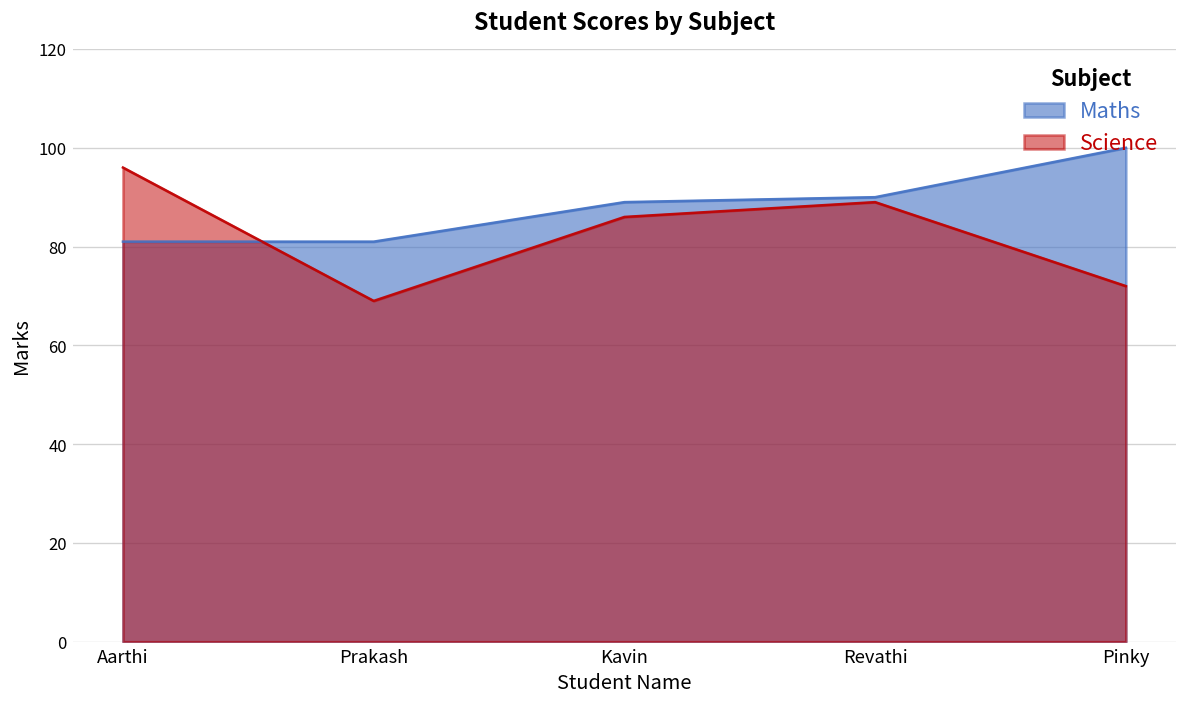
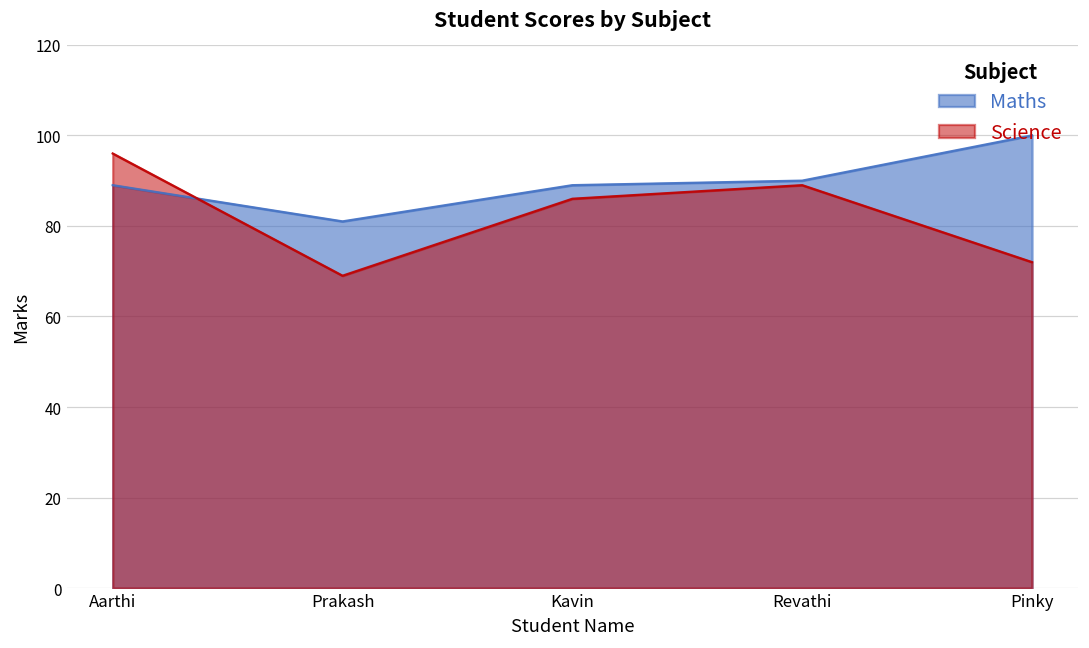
Maths, Aarthi: 81 -> 89
